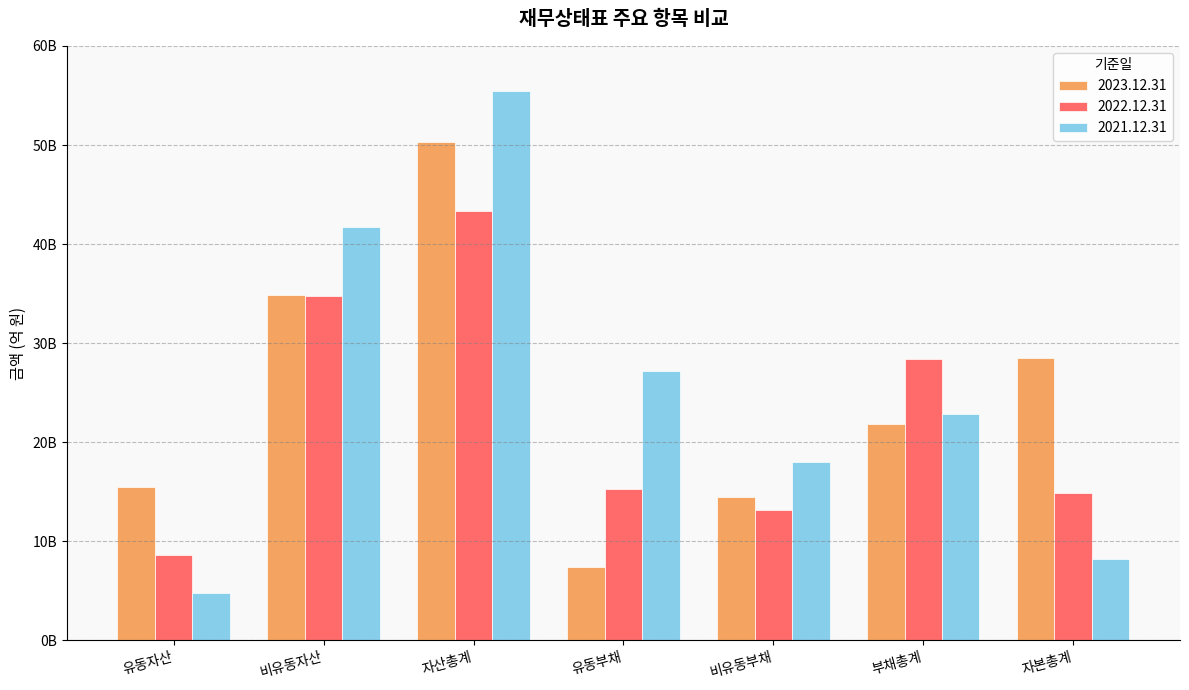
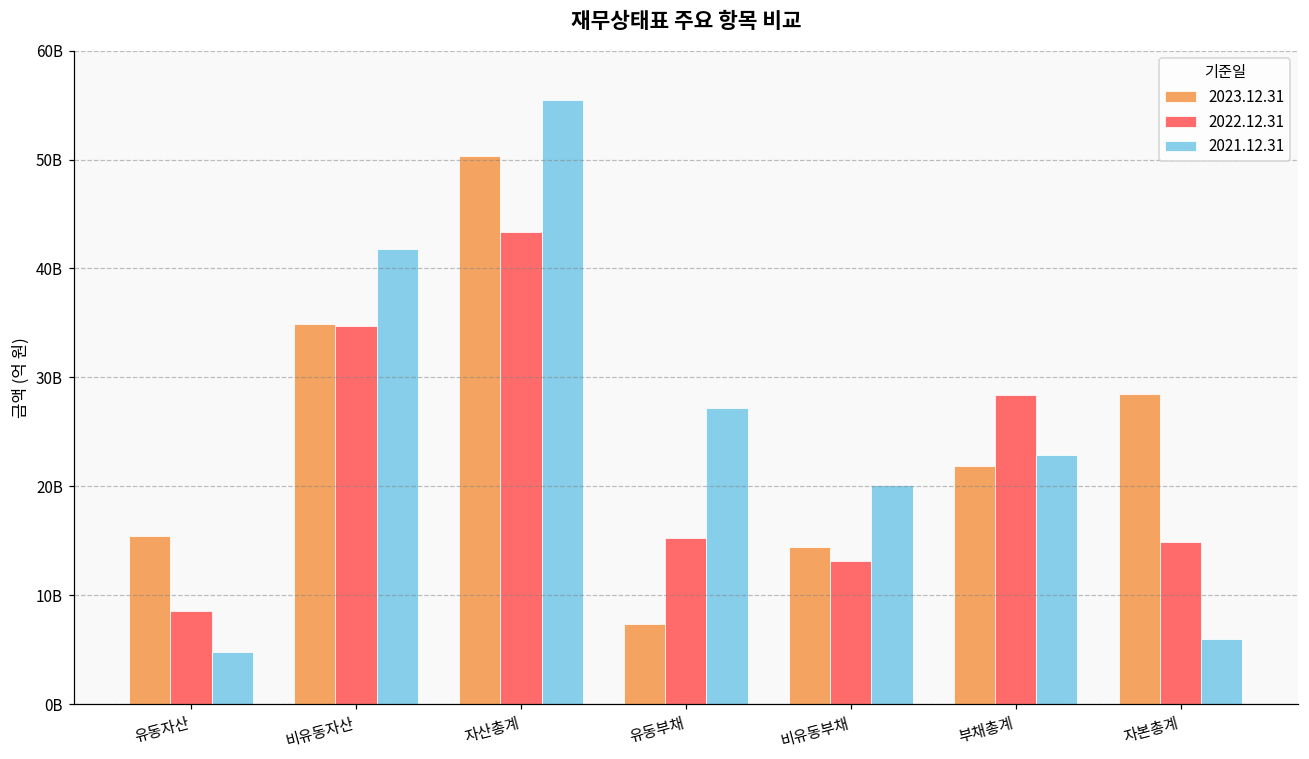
2021.12.31, 비유동부채: 18000000000 -> 20000000000
2021.12.31, 자본총계: 8000000000 -> 6000000000
